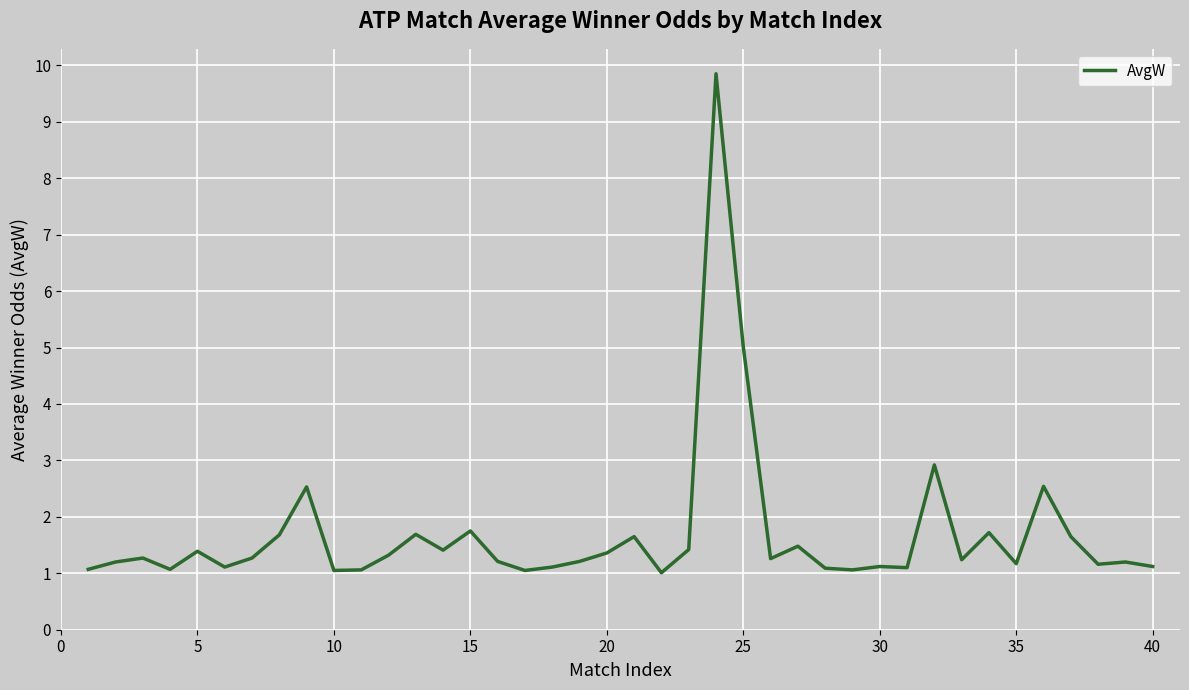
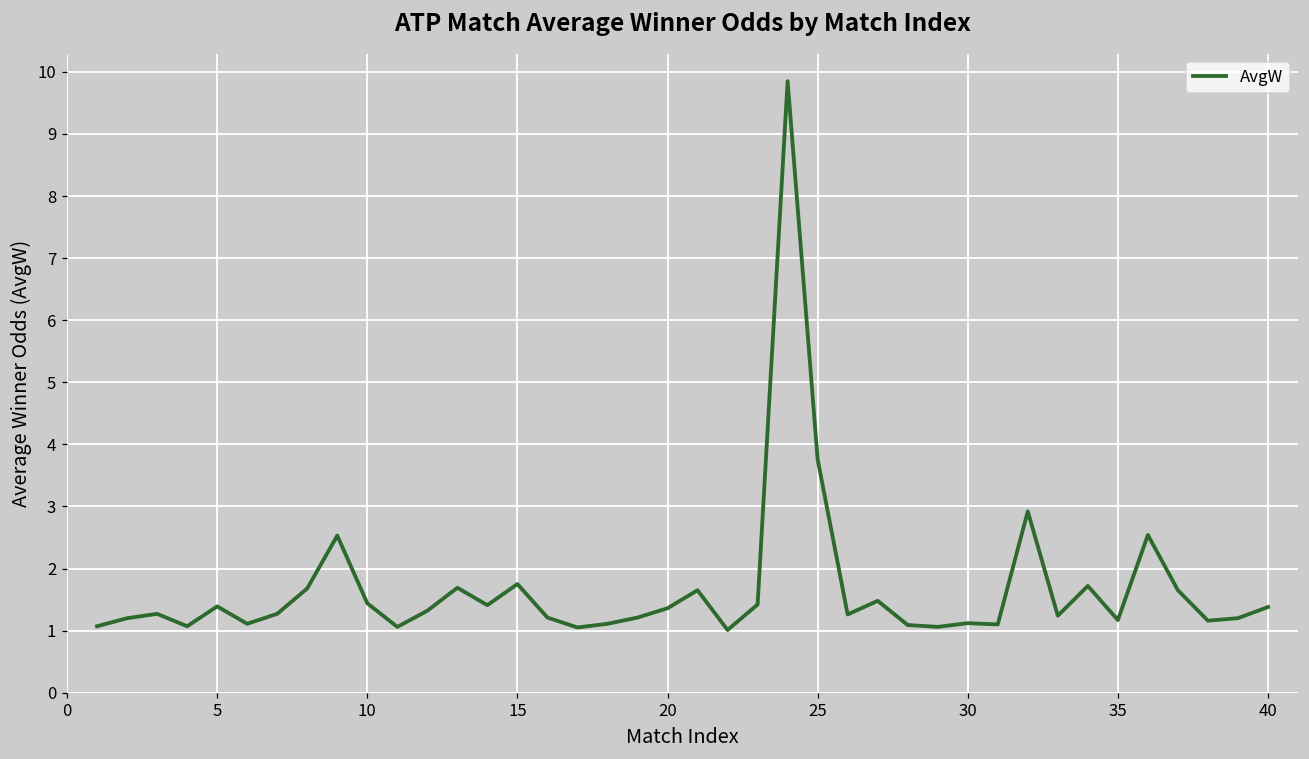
10: 1.1 -> 1.4
25: 5.0 -> 3.8
40: 1.1 -> 1.4
